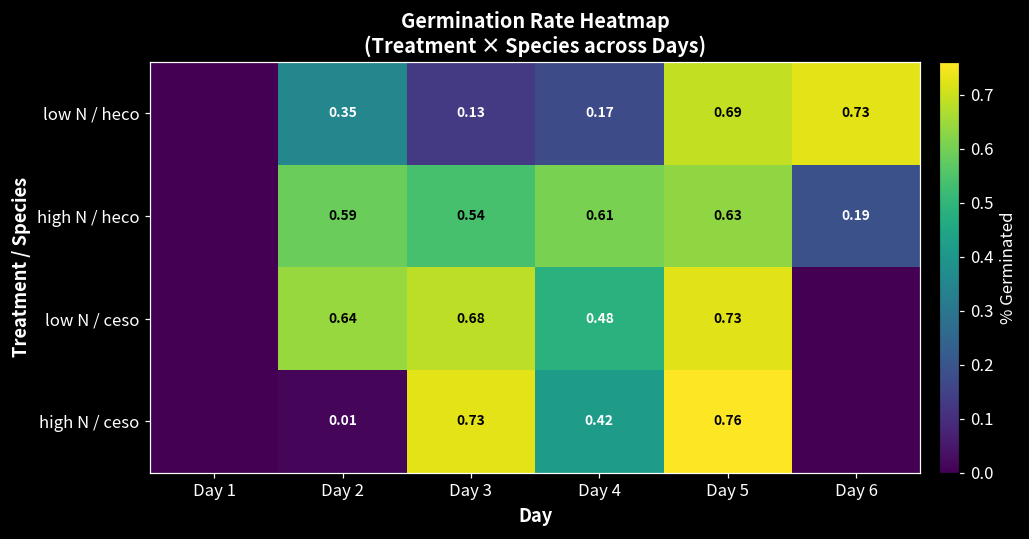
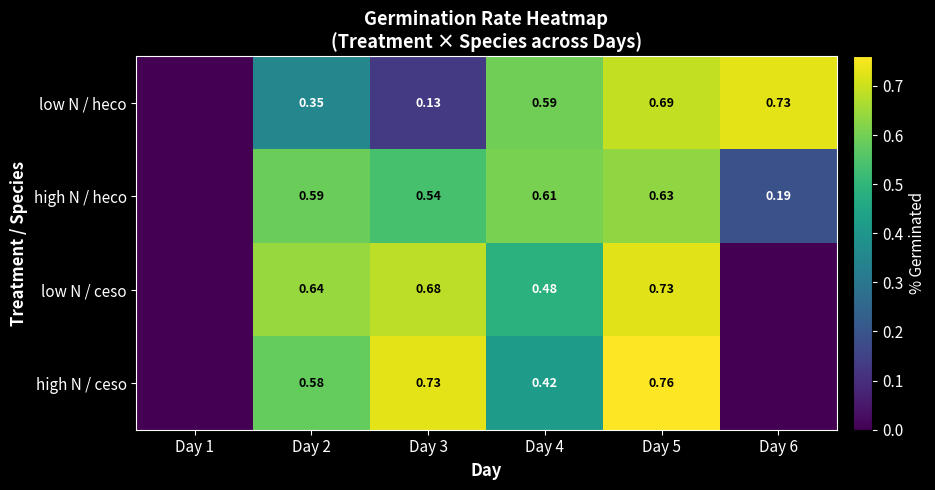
low N / heco, Day 4: 0.17 -> 0.59
high N / ceso, Day 2: 0.01 -> 0.58
